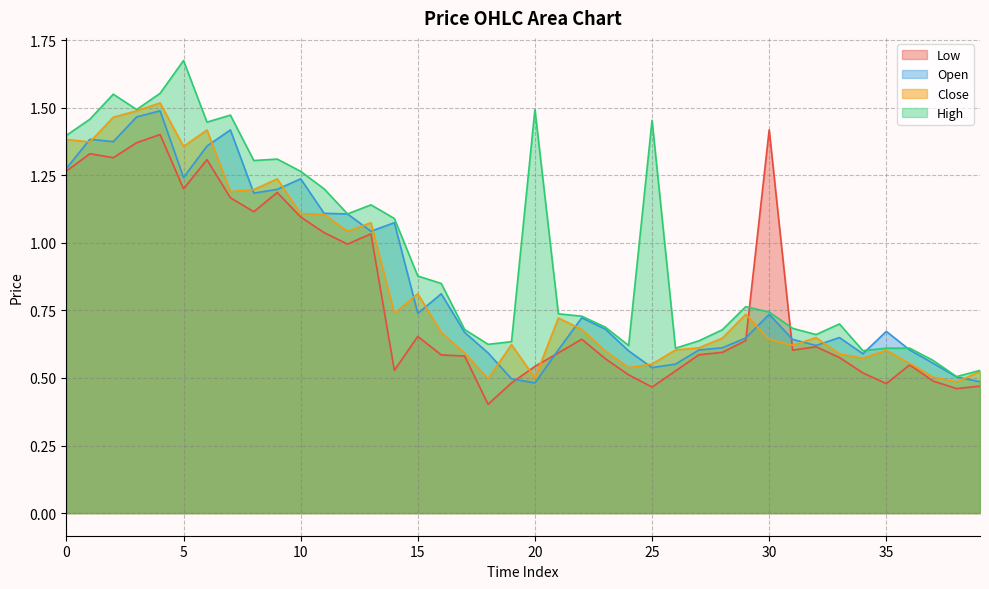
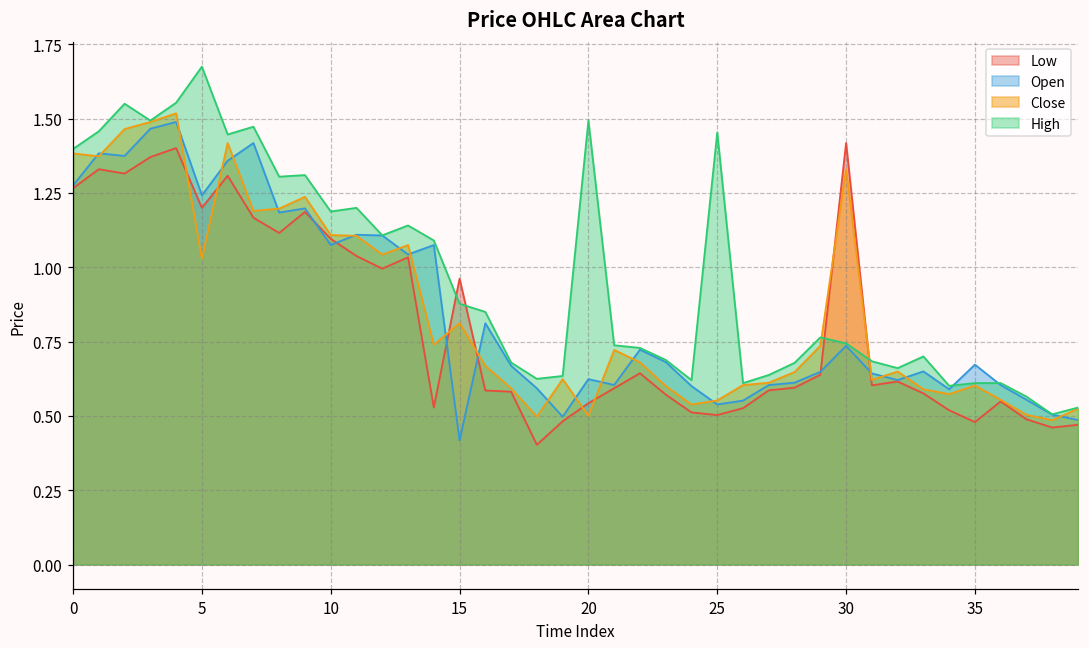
Close, 5: 1.36 -> 1.03
Open, 10: 1.24 -> 1.08
High, 10: 1.26 -> 1.19
Low, 15: 0.65 -> 0.96
Open, 15: 0.74 -> 0.42
Open, 20: 0.48 -> 0.62
Low, 25: 0.47 -> 0.50
Close, 30: 0.64 -> 1.33
